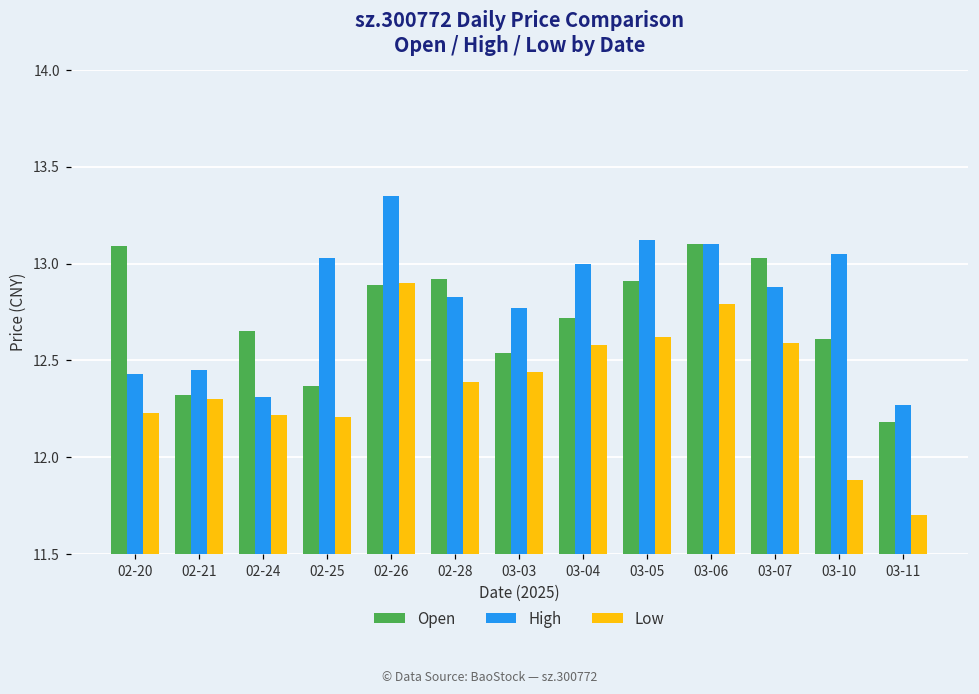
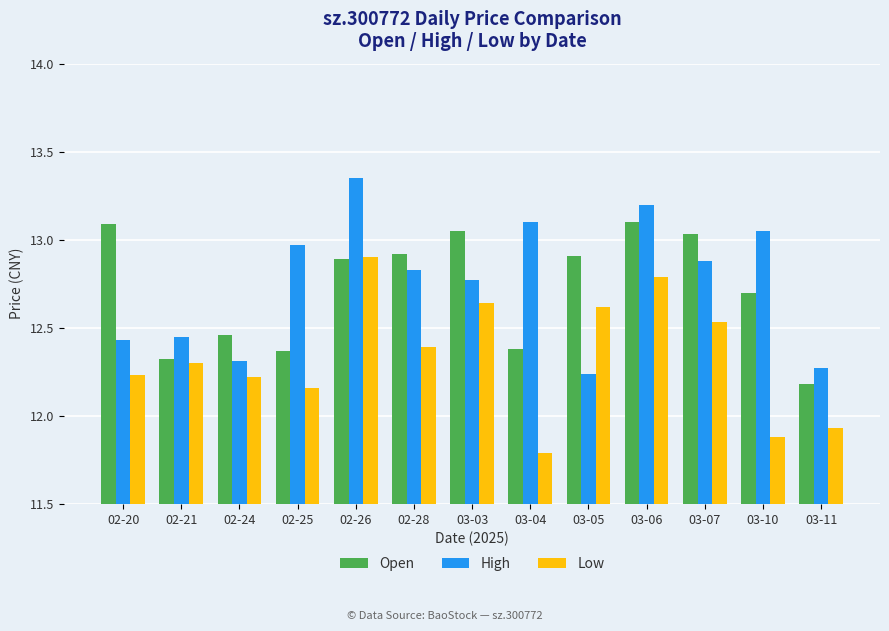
Open, 02-24: 12.65 -> 12.46
High, 02-25: 13.03 -> 12.97
Low, 02-25: 12.21 -> 12.16
Open, 03-03: 12.54 -> 13.05
Low, 03-03: 12.44 -> 12.64
Open, 03-04: 12.72 -> 12.38
High, 03-04: 13.0 -> 13.1
Low, 03-04: 12.58 -> 11.79
High, 03-05: 13.12 -> 12.24
High, 03-06: 13.1 -> 13.2
Low, 03-07: 12.59 -> 12.53
Open, 03-10: 12.61 -> 12.70
Low, 03-11: 11.70 -> 11.93
